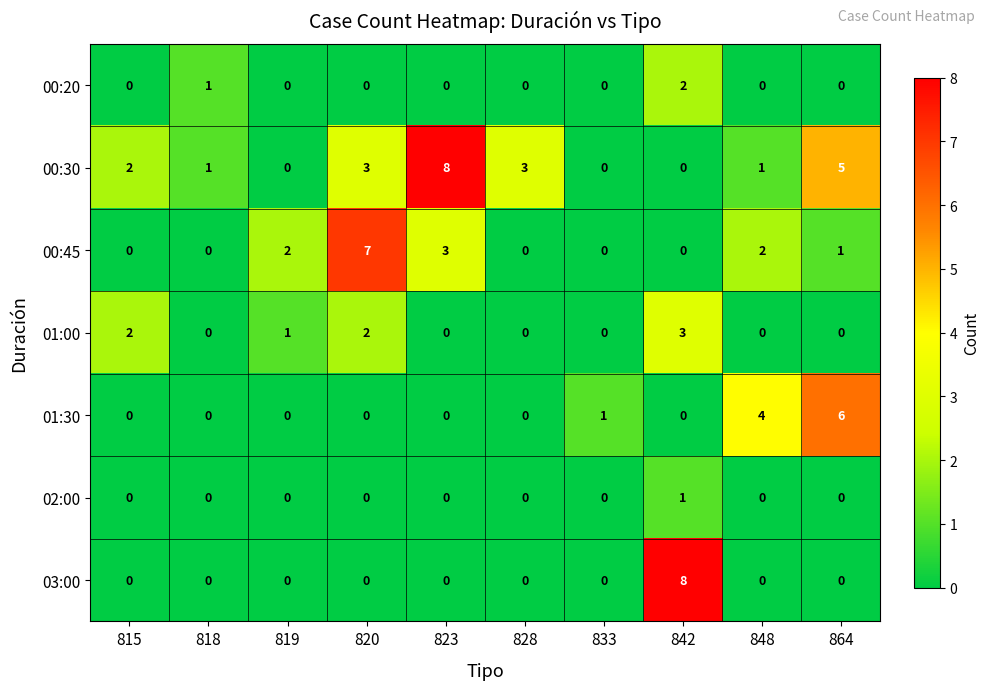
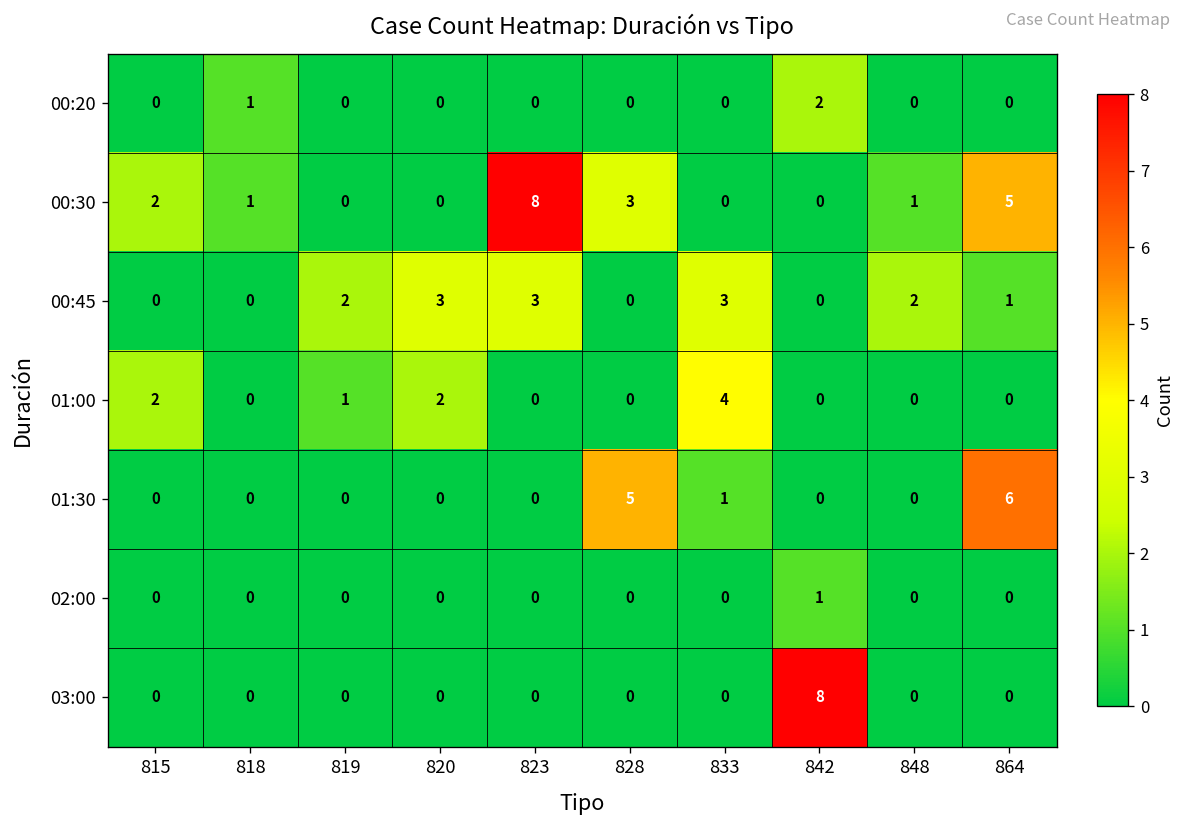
00:30, 820: 3 -> 0
00:45, 820: 7 -> 3
00:45, 833: 0 -> 3
01:00, 833: 0 -> 4
01:00, 842: 3 -> 0
01:30, 828: 0 -> 5
01:30, 848: 4 -> 0
